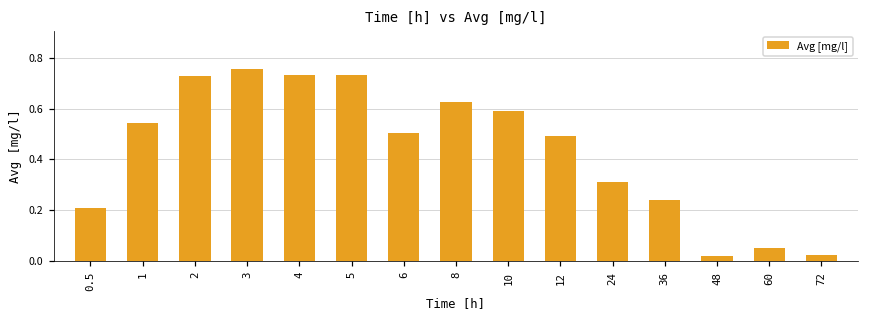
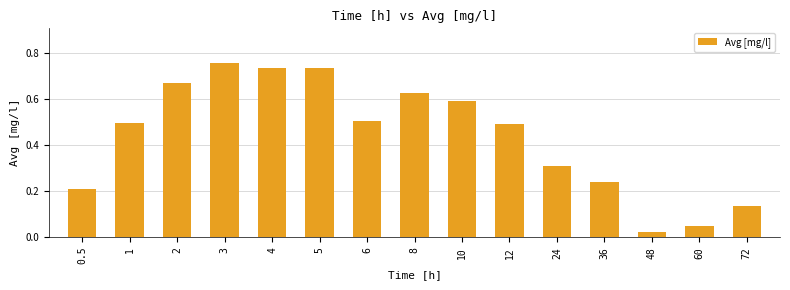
1: 0.54 -> 0.49
2: 0.73 -> 0.67
72: 0.02 -> 0.13
